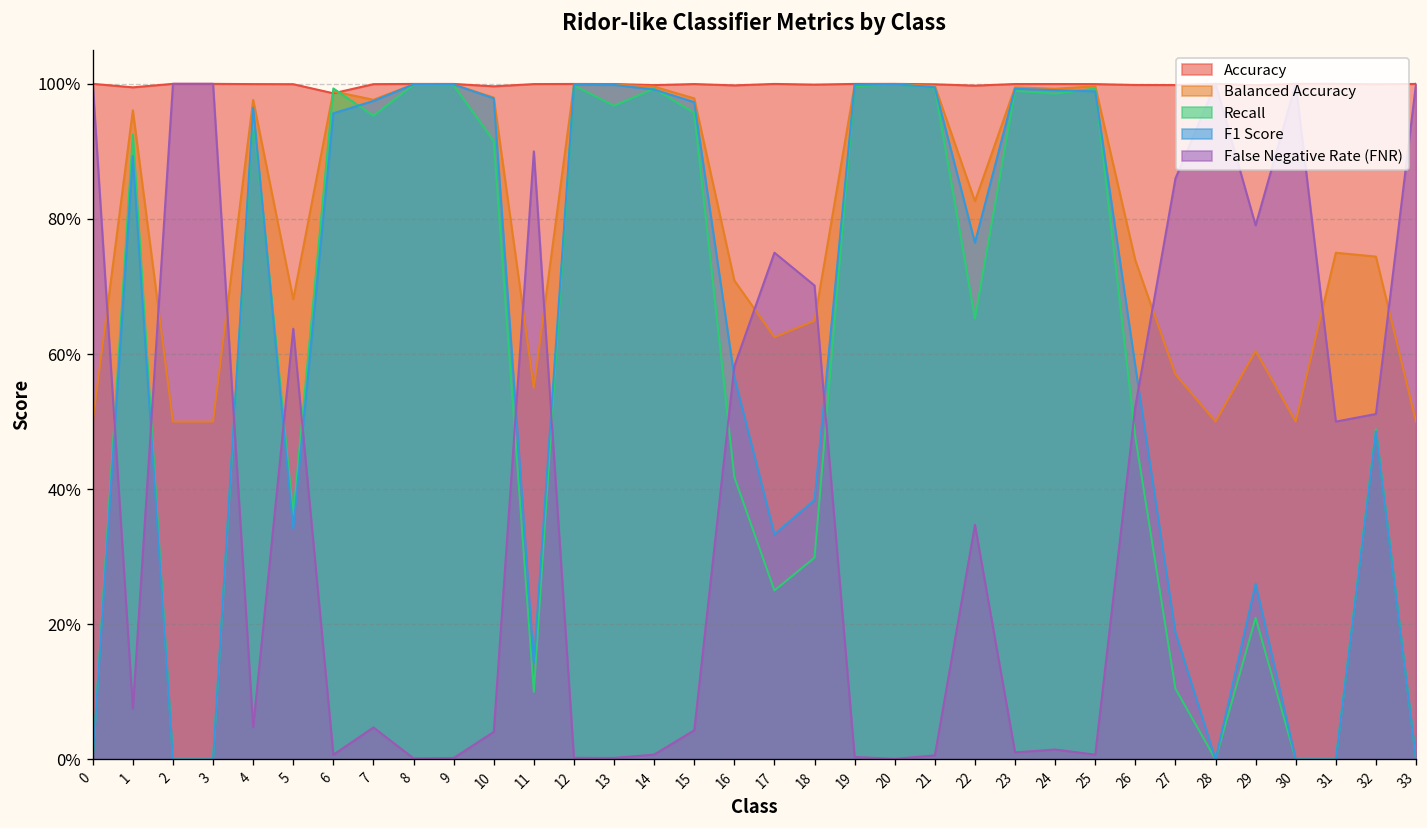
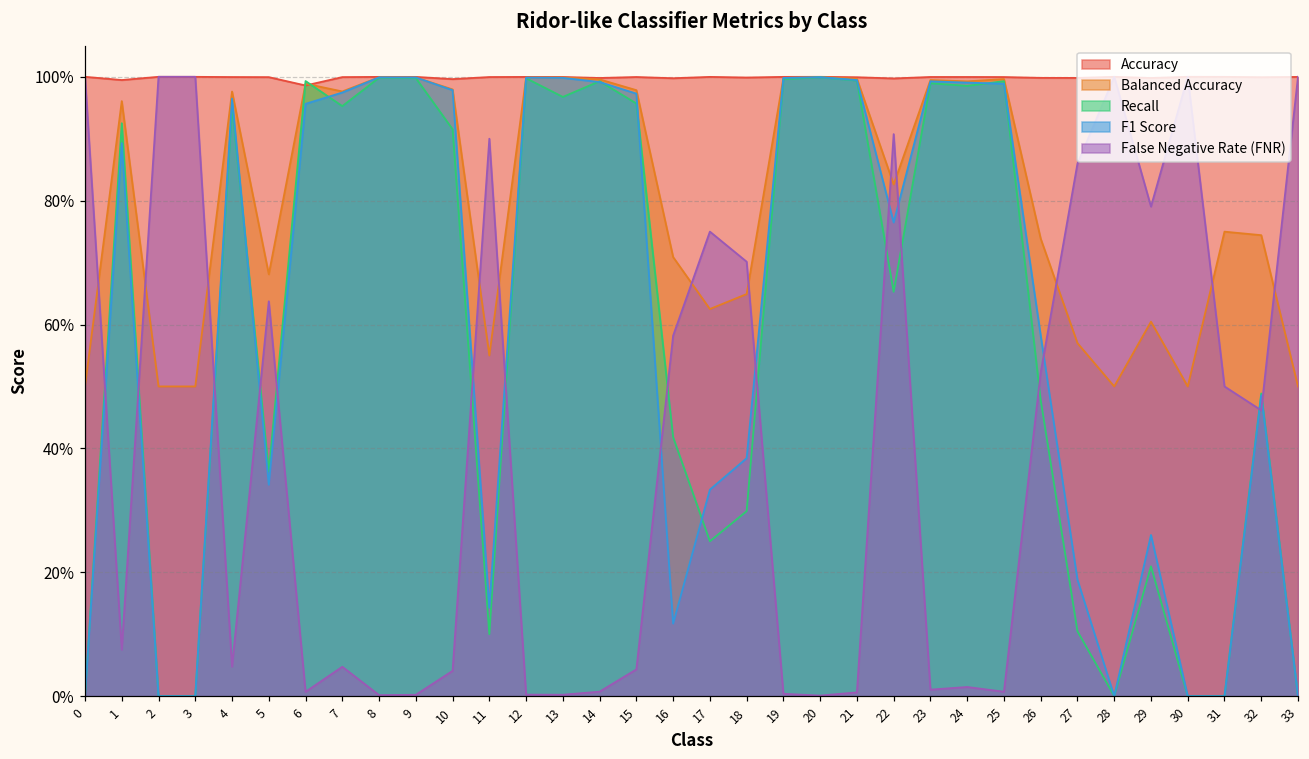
F1 Score, 16: 57% -> 12%
False Negative Rate (FNR), 22: 35% -> 91%
False Negative Rate (FNR), 32: 51% -> 46%
